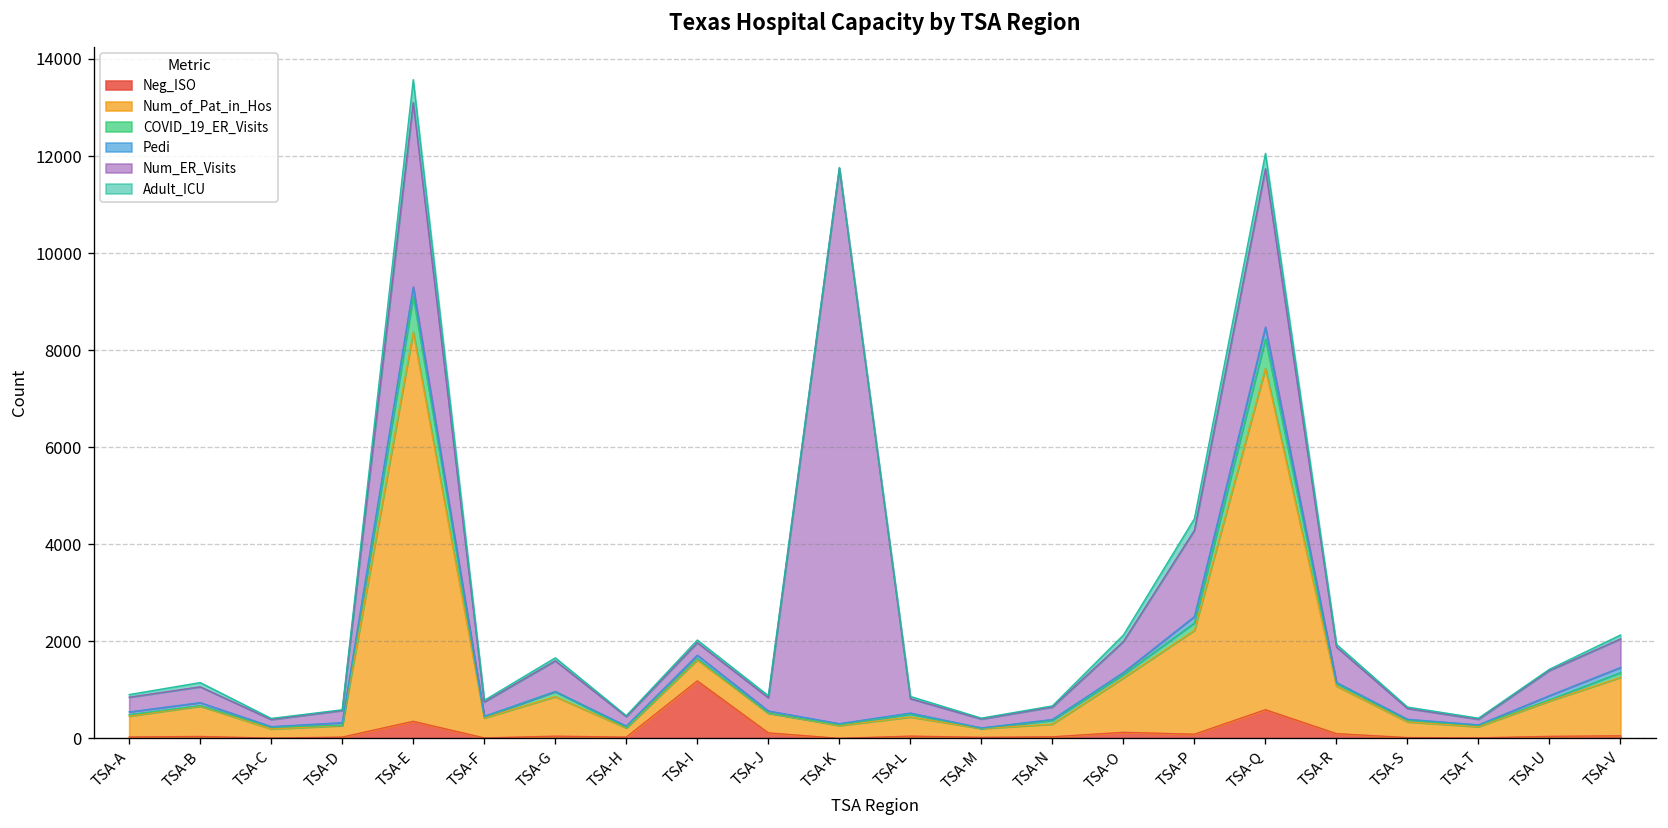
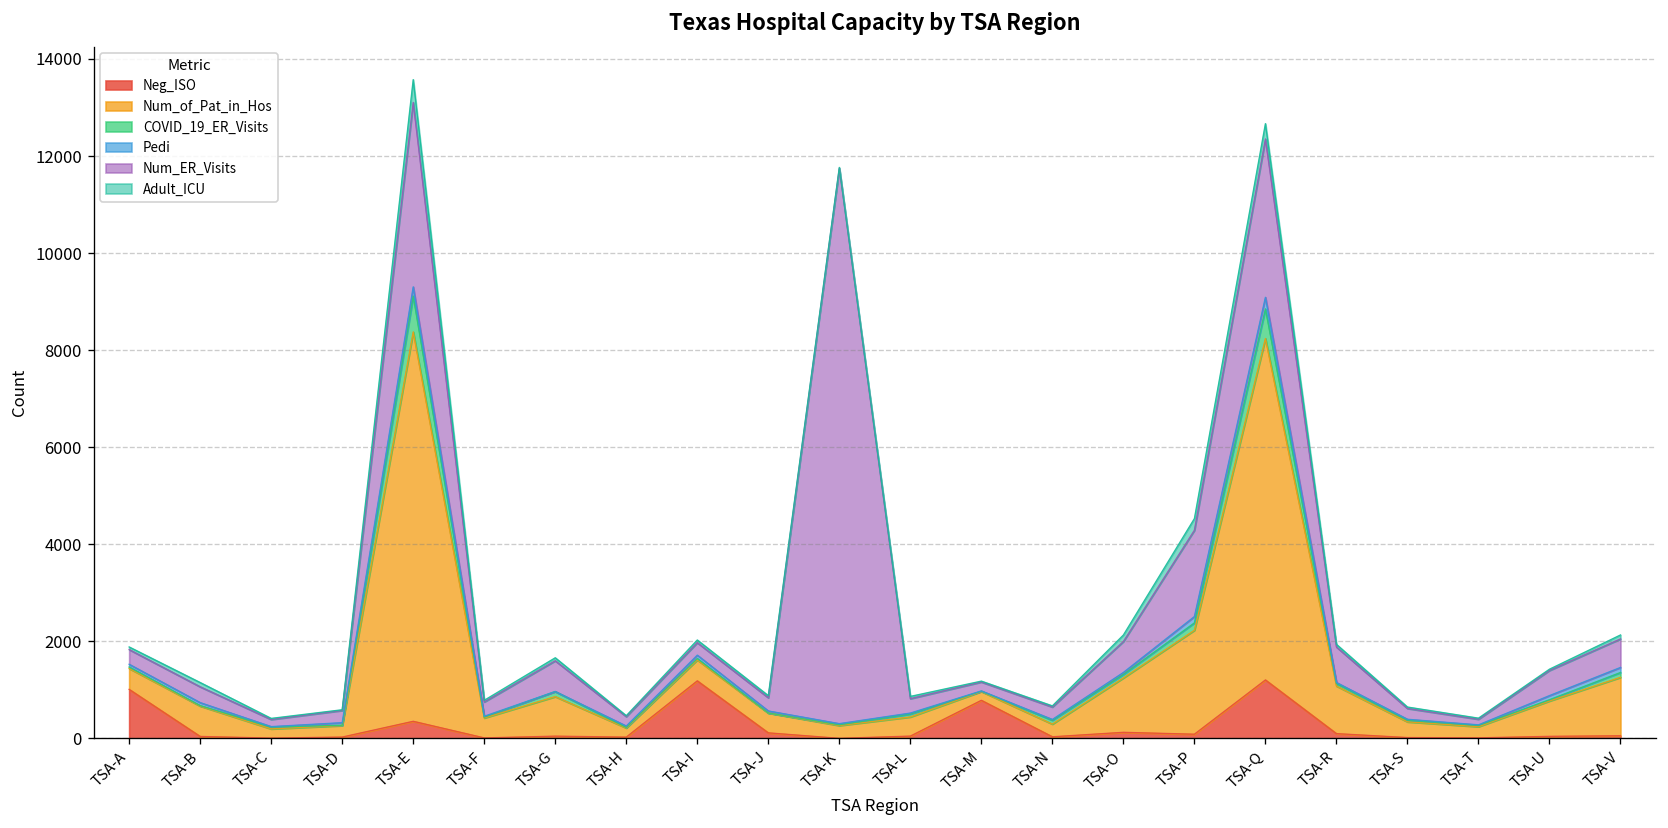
Neg_ISO, TSA-A: 0 -> 1000
Neg_ISO, TSA-M: 0 -> 800
Neg_ISO, TSA-Q: 600 -> 1200
